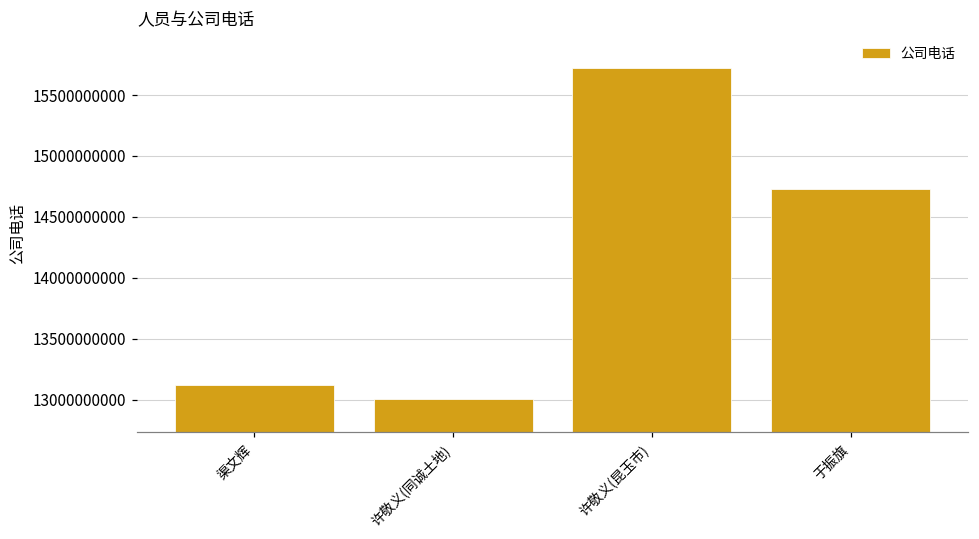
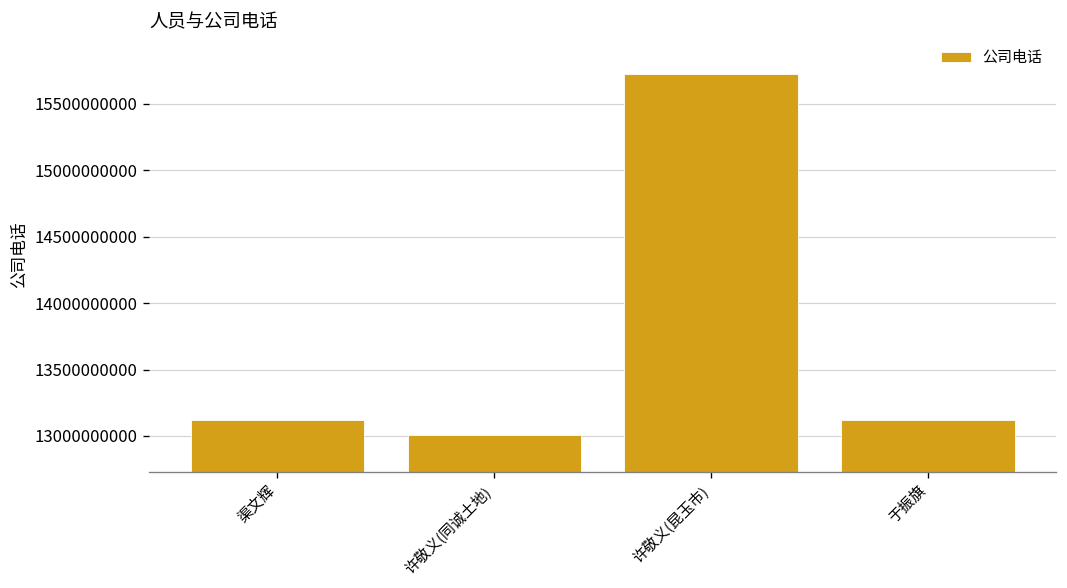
于振旗: 14730000000 -> 13120000000
